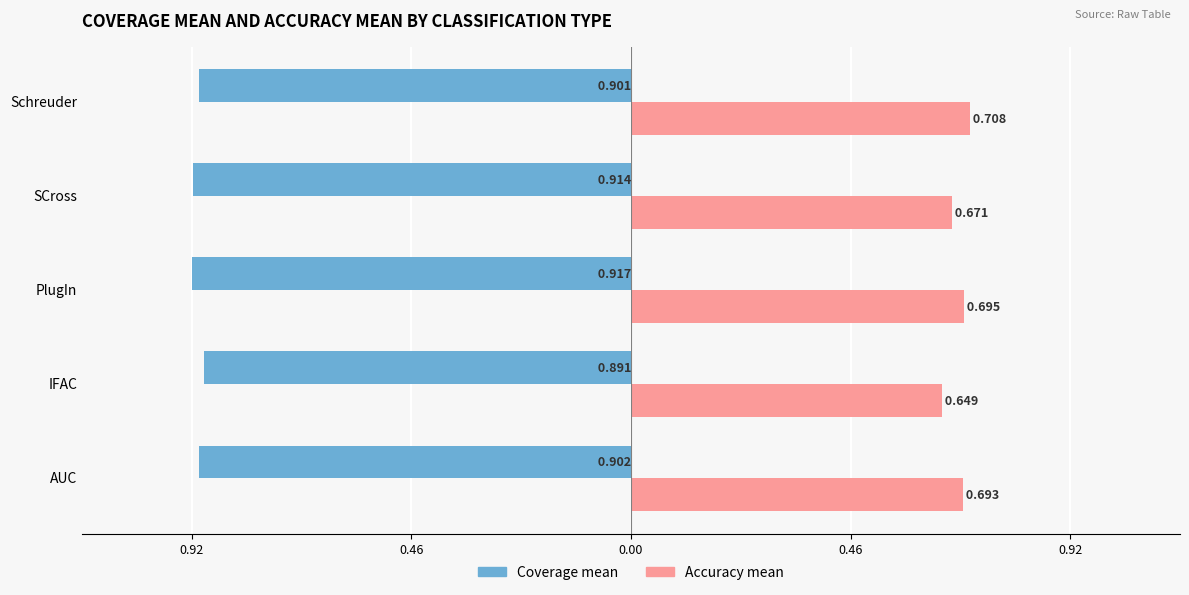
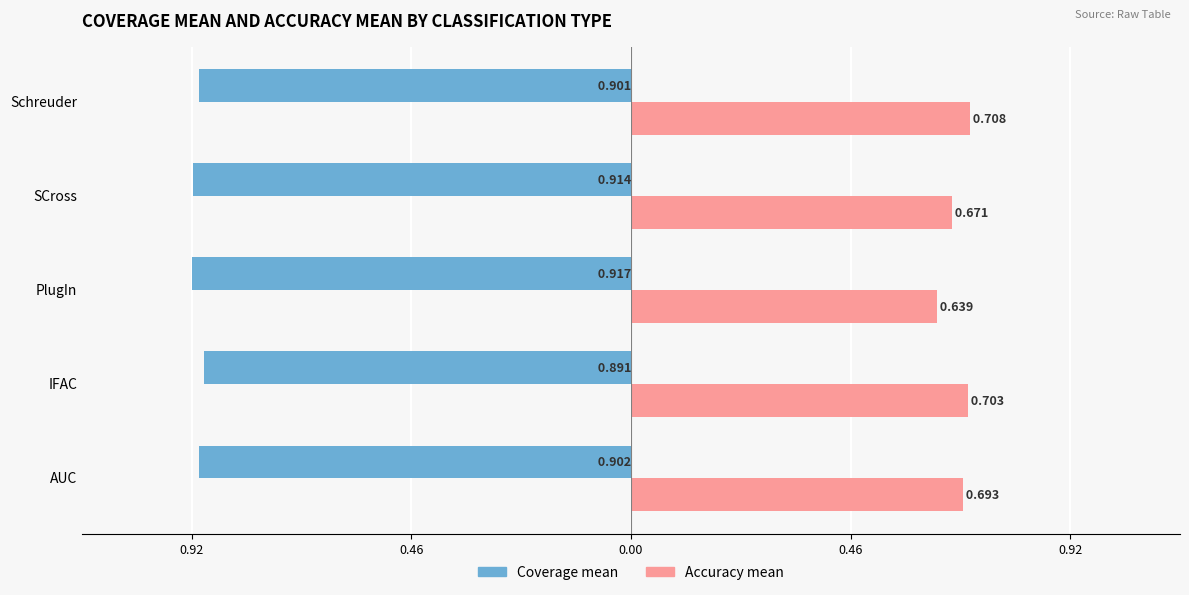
Accuracy mean, PlugIn: 0.695 -> 0.639
Accuracy mean, IFAC: 0.649 -> 0.703
